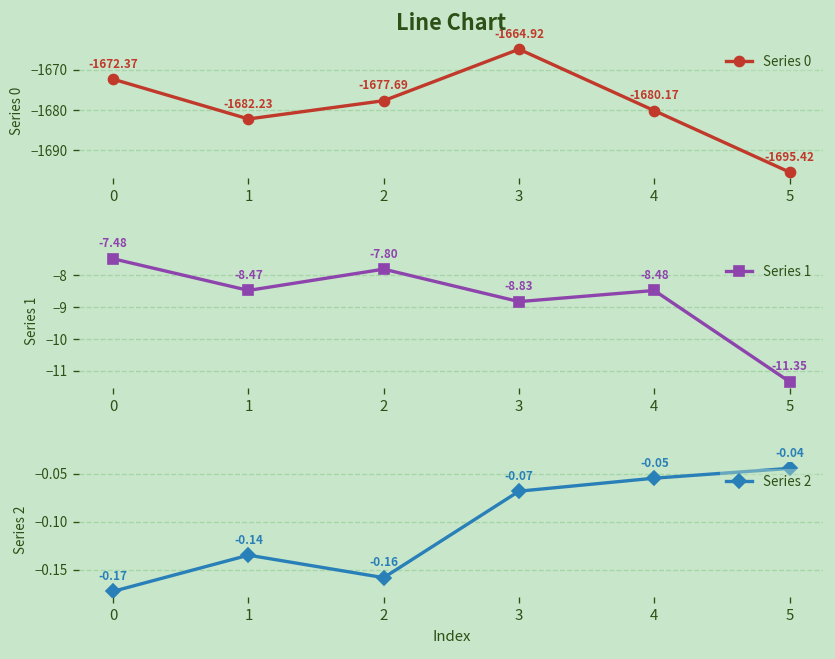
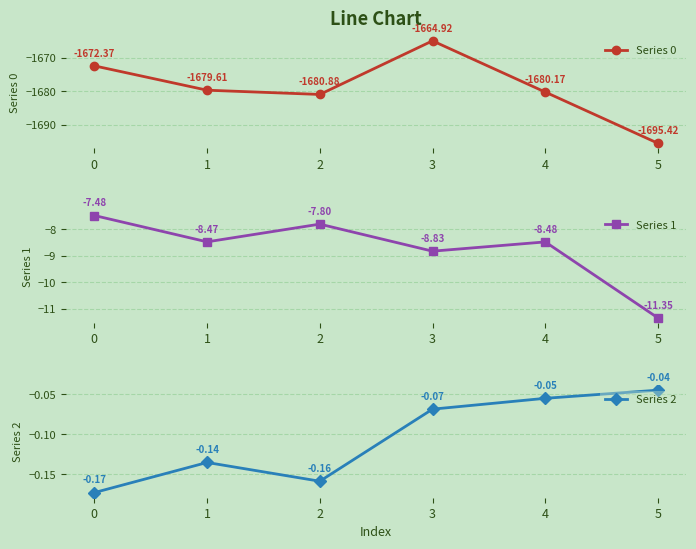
Line Chart, 1: -1682.23 -> -1679.61
Line Chart, 2: -1677.69 -> -1680.88
